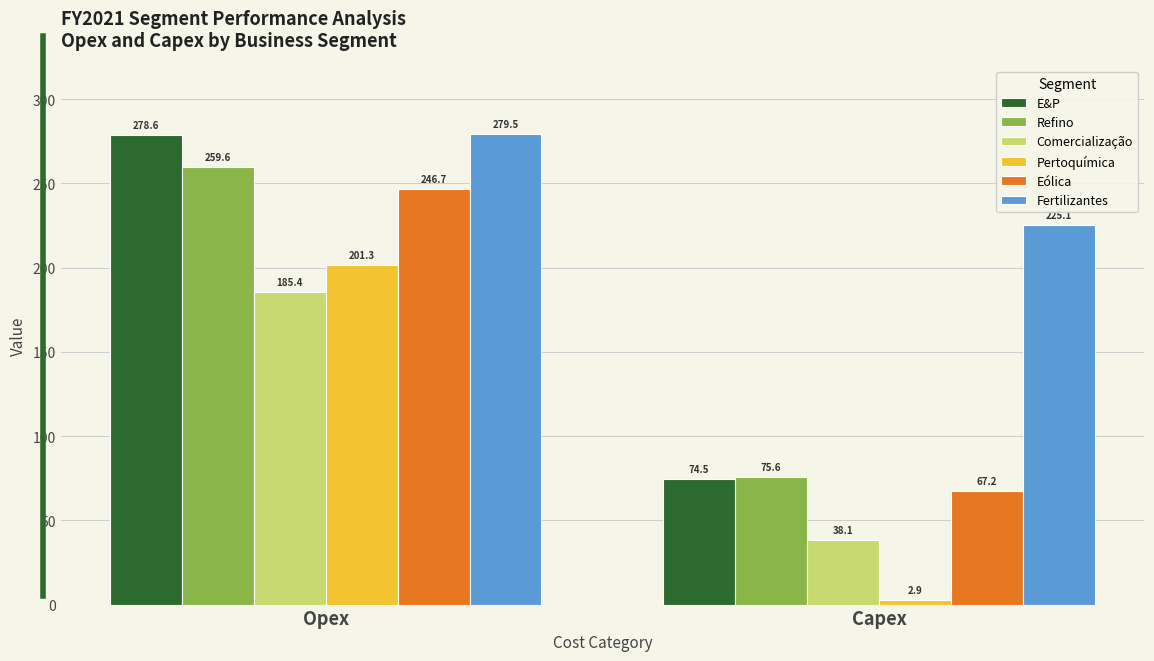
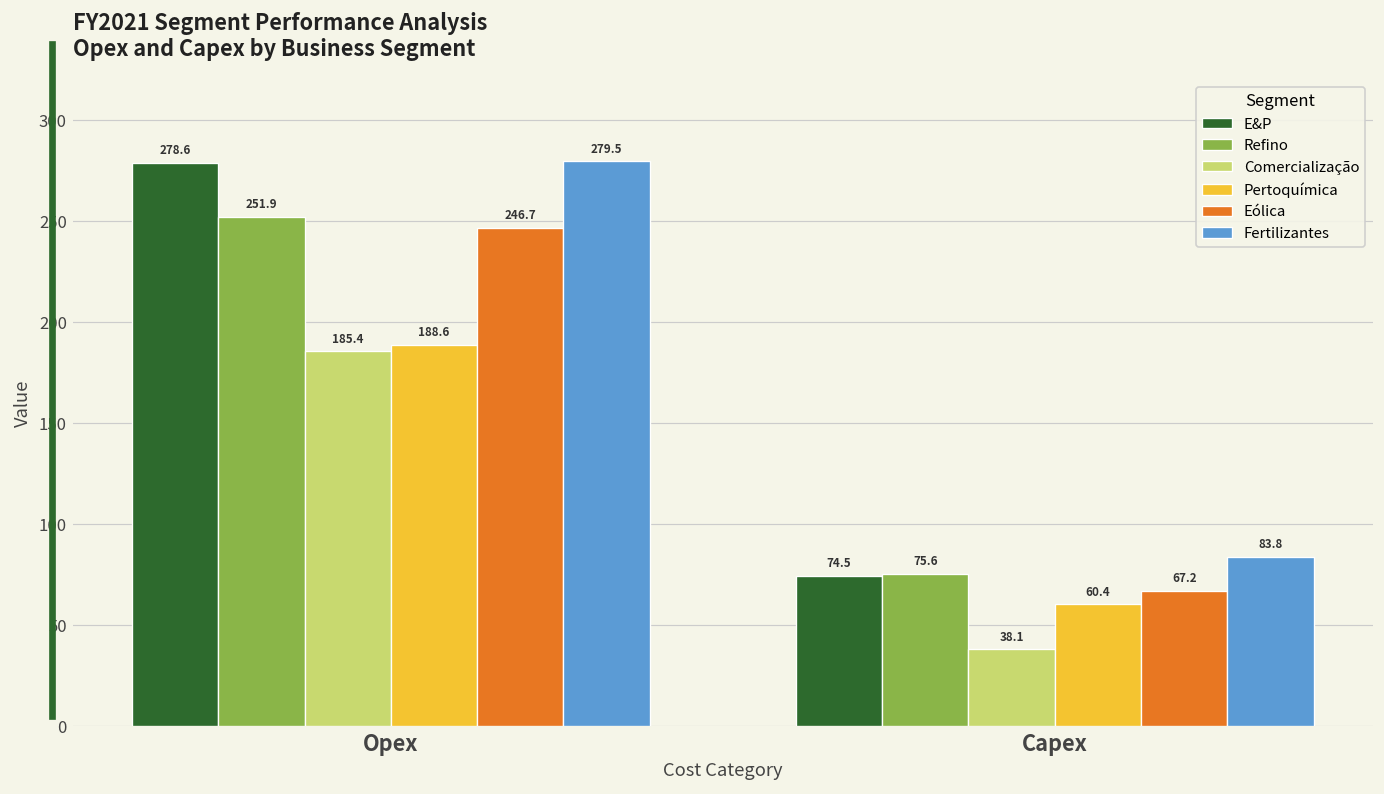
Refino, Opex: 259.6 -> 251.9
Pertoquímica, Opex: 201.3 -> 188.6
Pertoquímica, Capex: 2.9 -> 60.4
Fertilizantes, Capex: 225 -> 84
